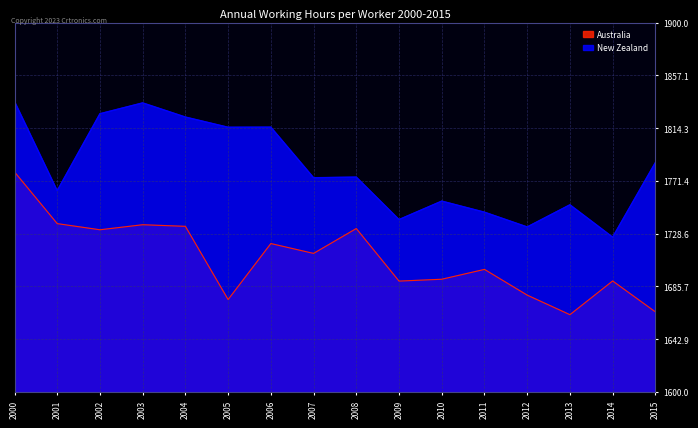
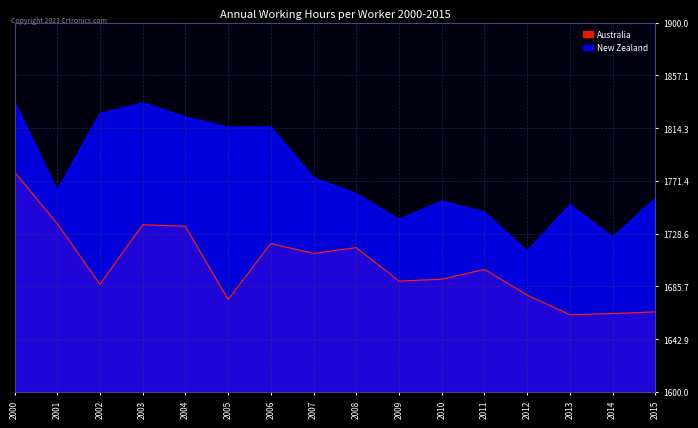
Australia, 2002: 1732 -> 1687
Australia, 2008: 1733 -> 1717
New Zealand, 2008: 1775 -> 1761
New Zealand, 2012: 1734 -> 1714
Australia, 2014: 1690 -> 1664
New Zealand, 2015: 1786 -> 1757
